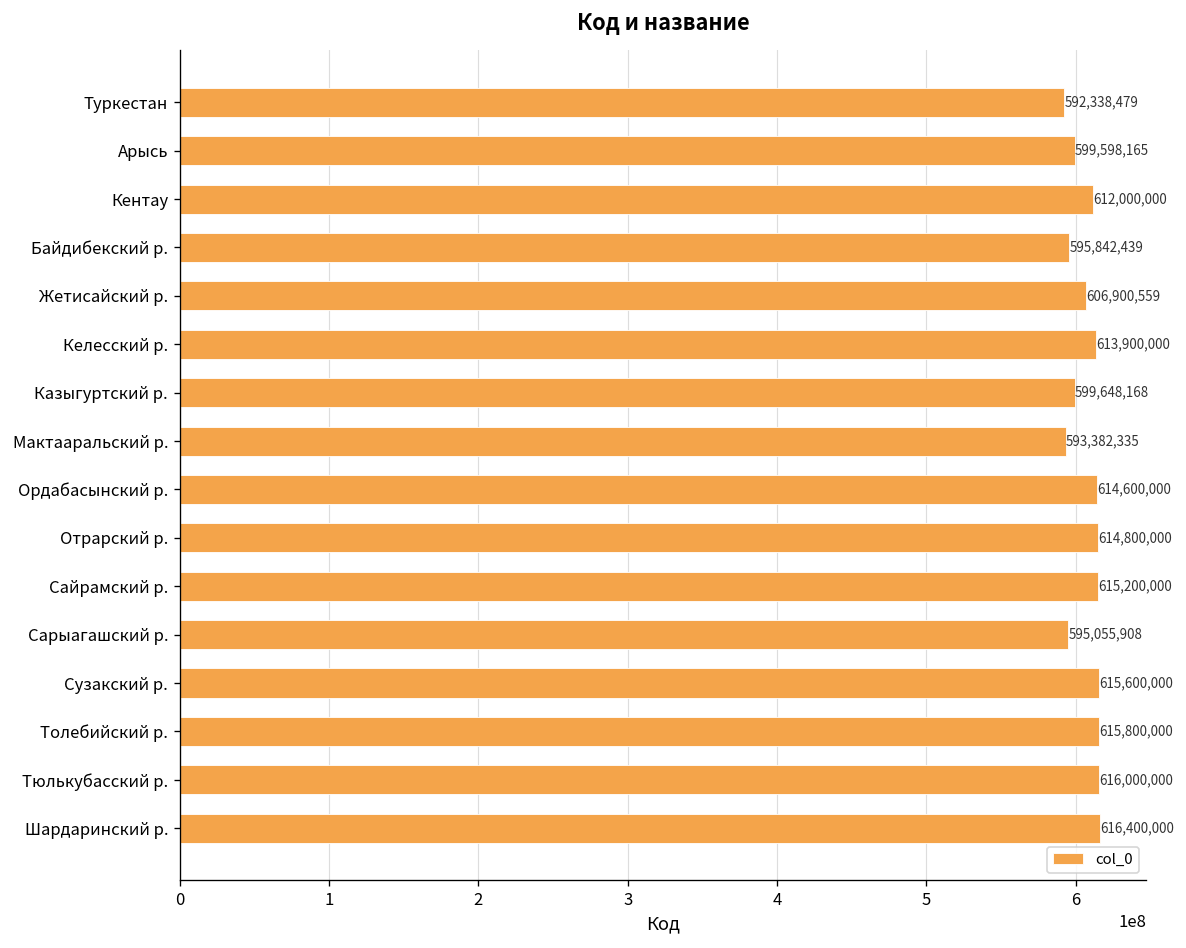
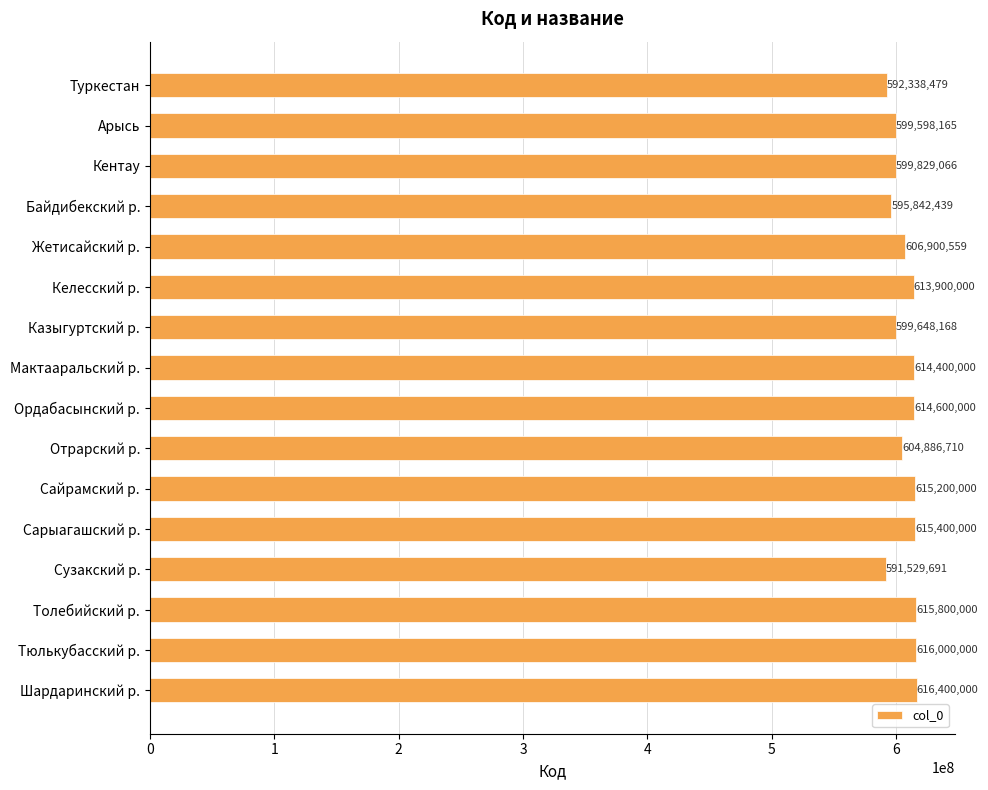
Кентау: 612,000,000 -> 599,829,066
Мактааральский р.: 593,382,335 -> 614,400,000
Отрарский р.: 614,800,000 -> 604,886,710
Сарыагашский р.: 595,055,908 -> 615,400,000
Сузакский р.: 615,600,000 -> 591,529,691
